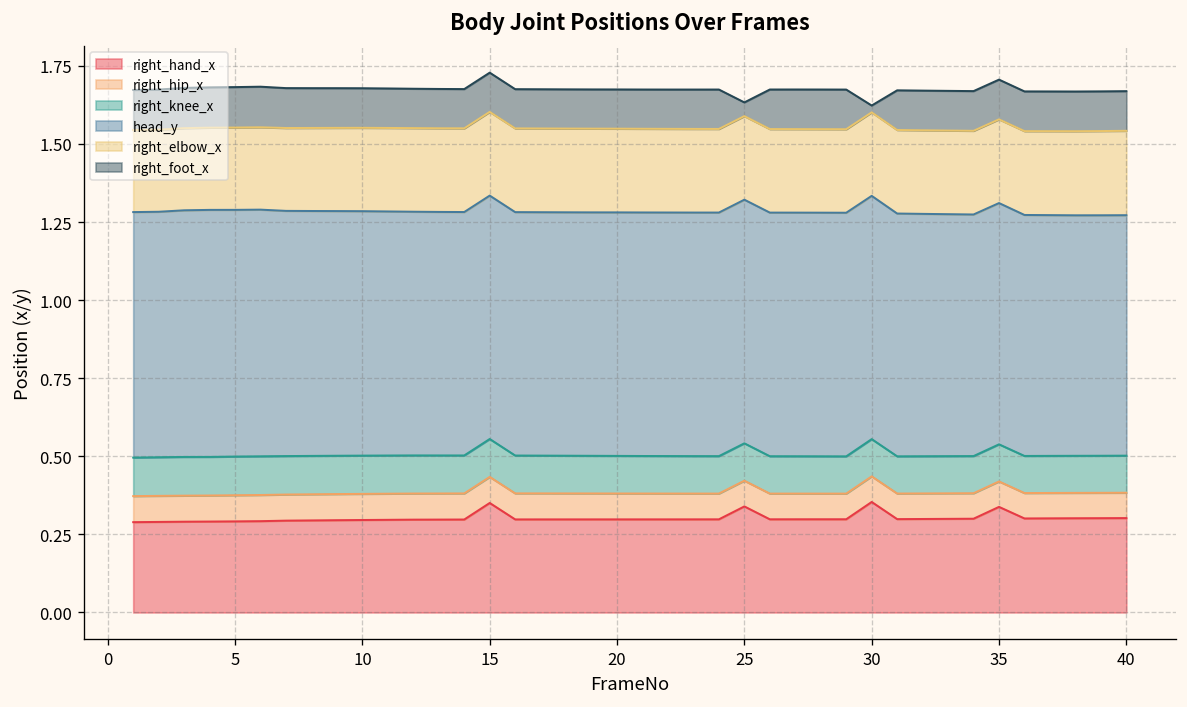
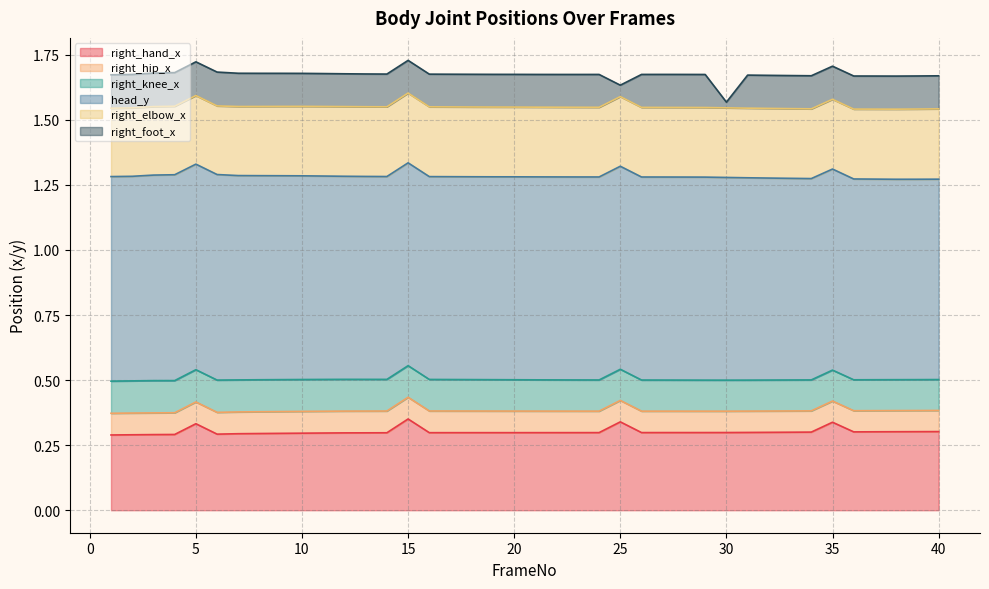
right_hand_x, 5: 0.29 -> 0.33
right_hand_x, 30: 0.35 -> 0.30
